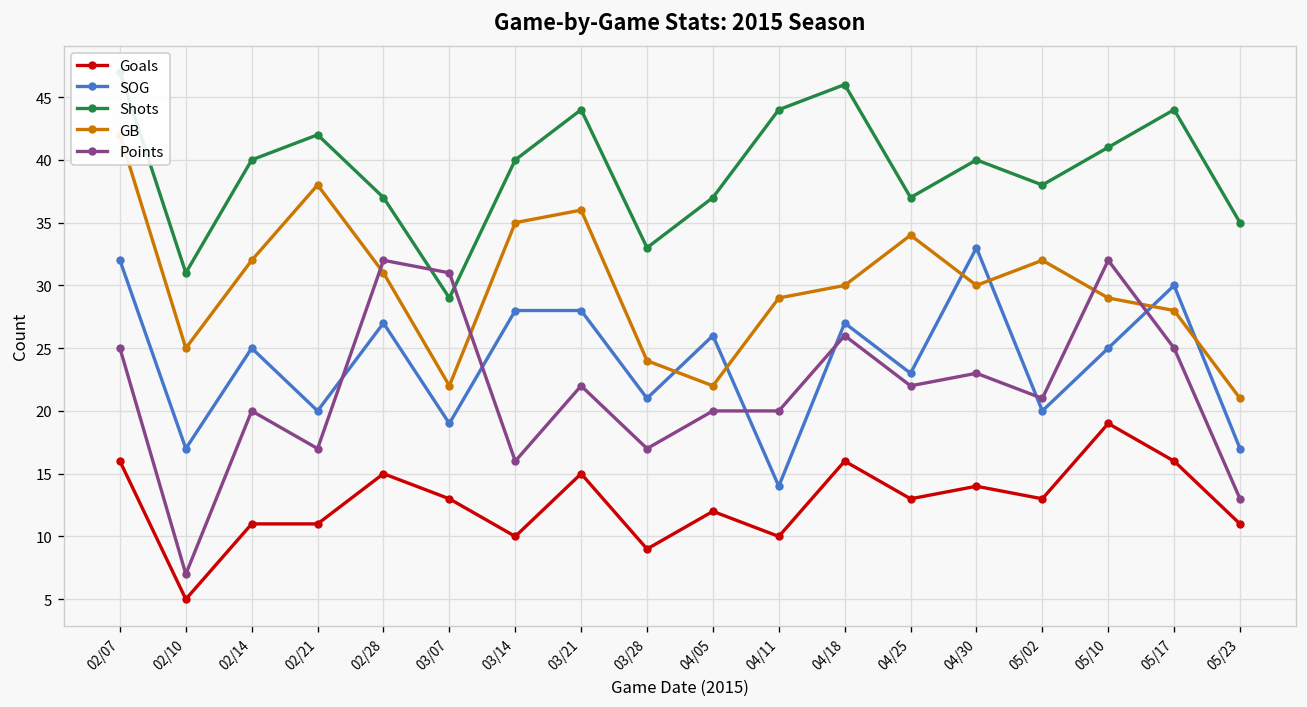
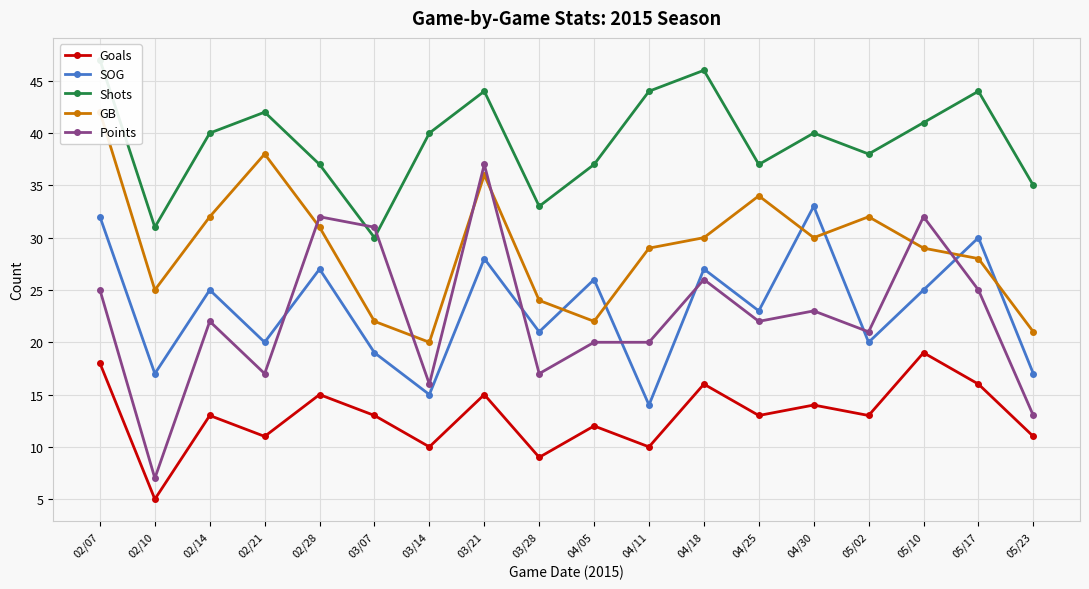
Goals, 02/07: 16 -> 18
Goals, 02/14: 11 -> 13
Points, 02/14: 20 -> 22
Shots, 03/07: 29 -> 30
SOG, 03/14: 28 -> 15
GB, 03/14: 35 -> 20
Points, 03/21: 22 -> 37
